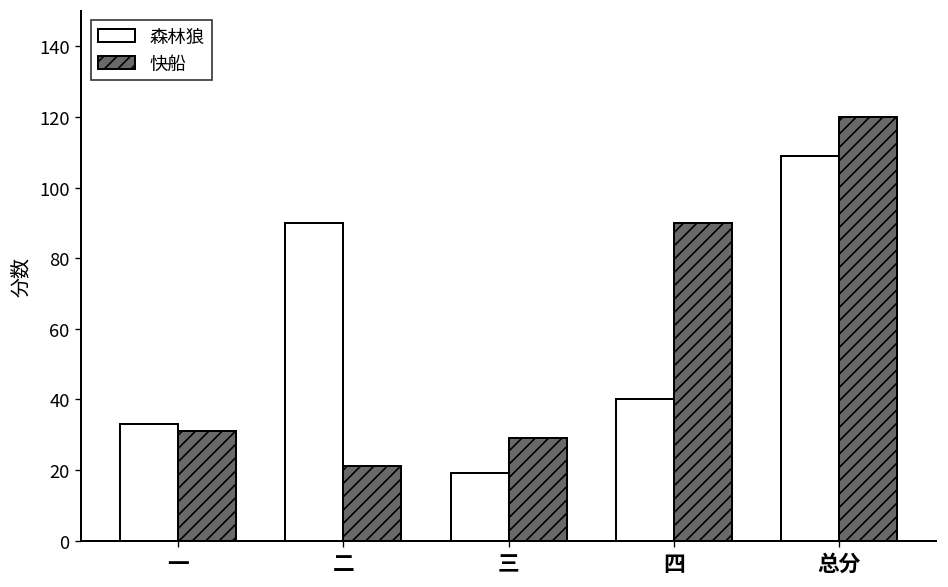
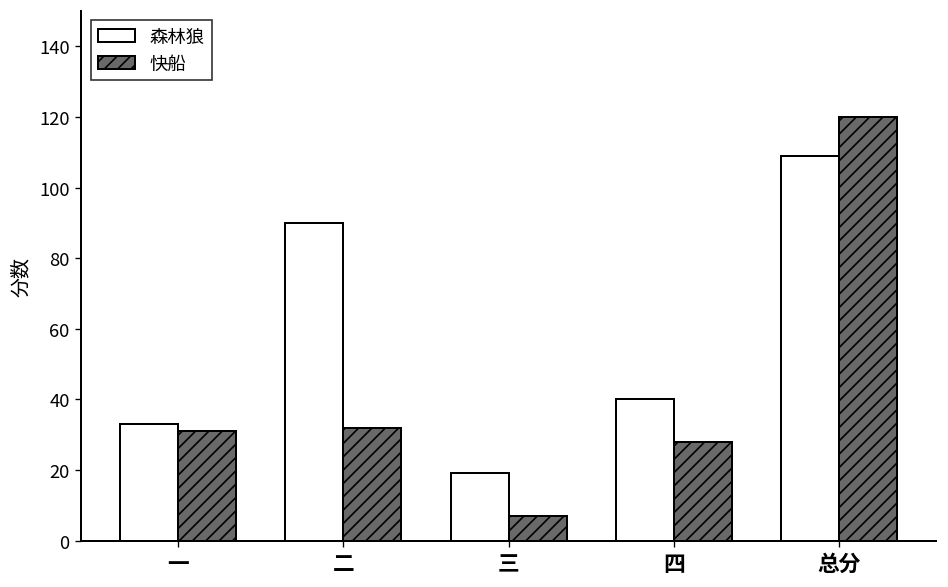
快船, 二: 21 -> 32
快船, 三: 29 -> 7
快船, 四: 90 -> 28
